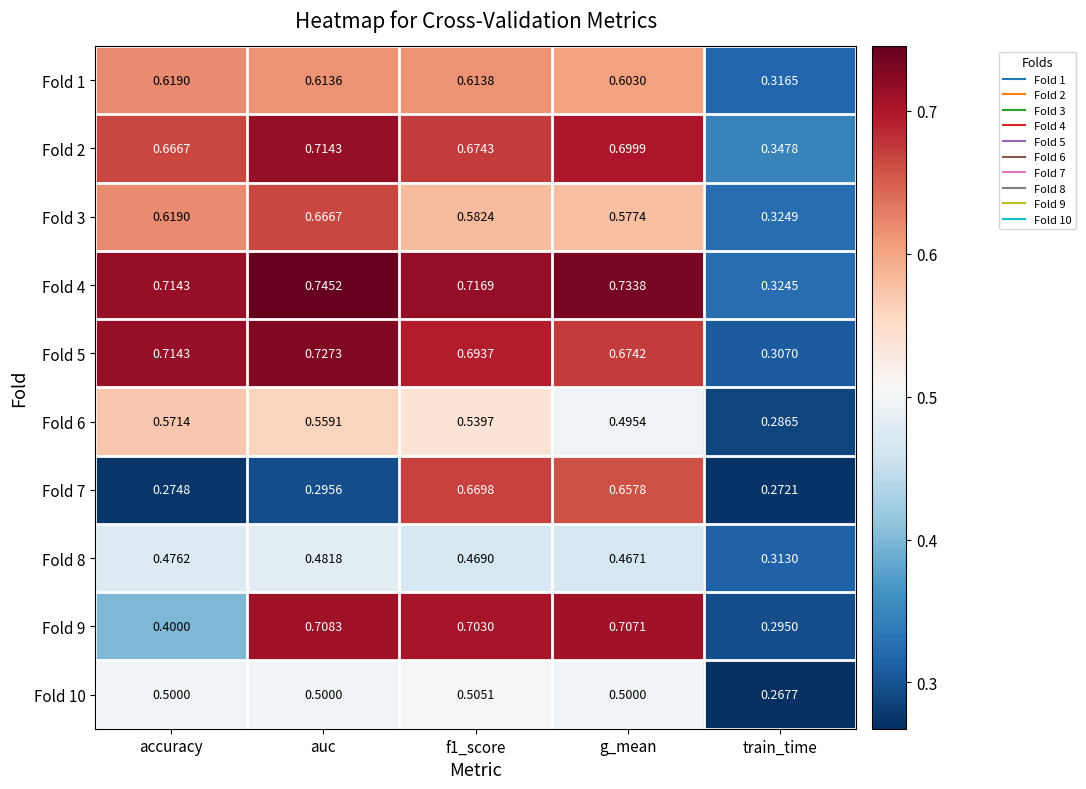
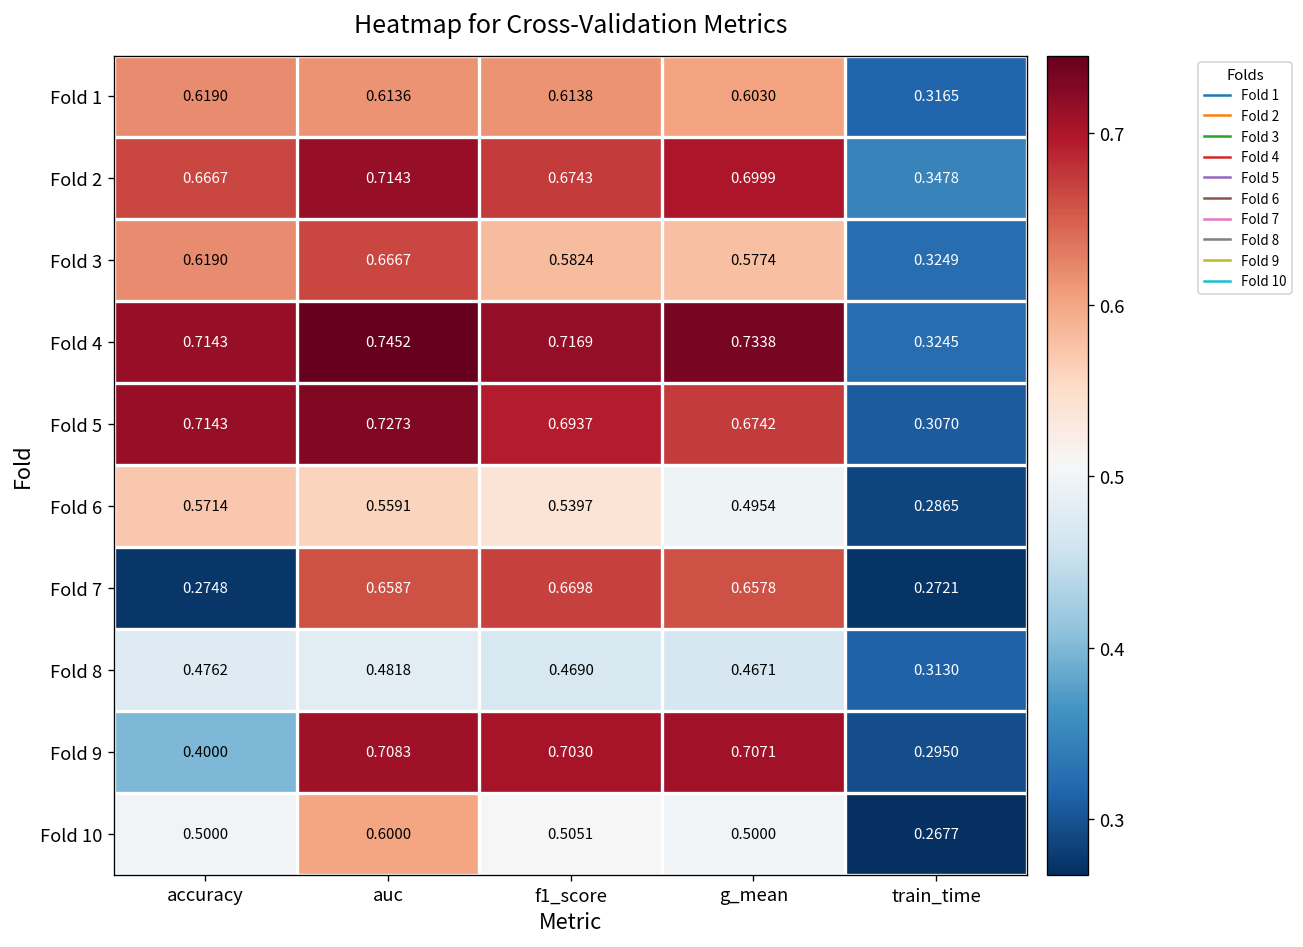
Fold 7, auc: 0.2956 -> 0.6587
Fold 10, auc: 0.5000 -> 0.6000
